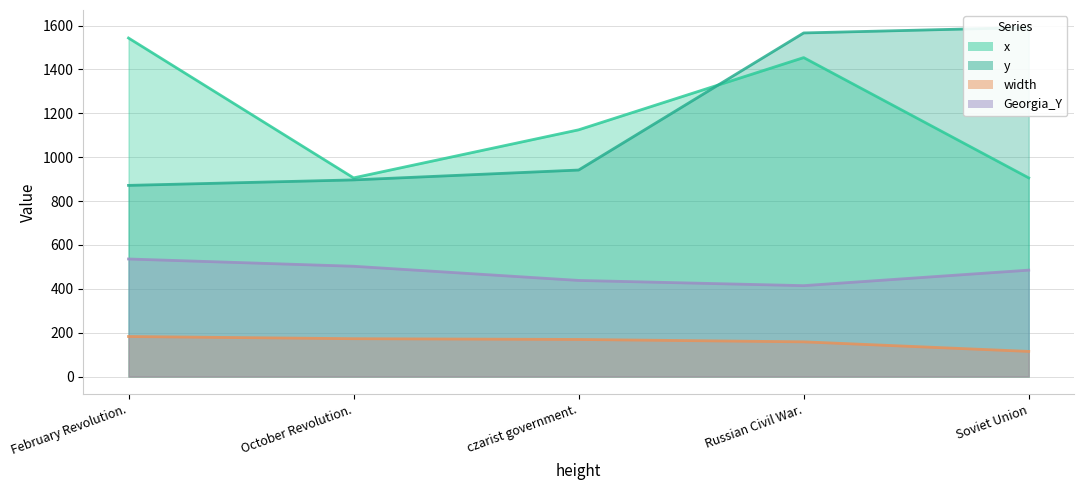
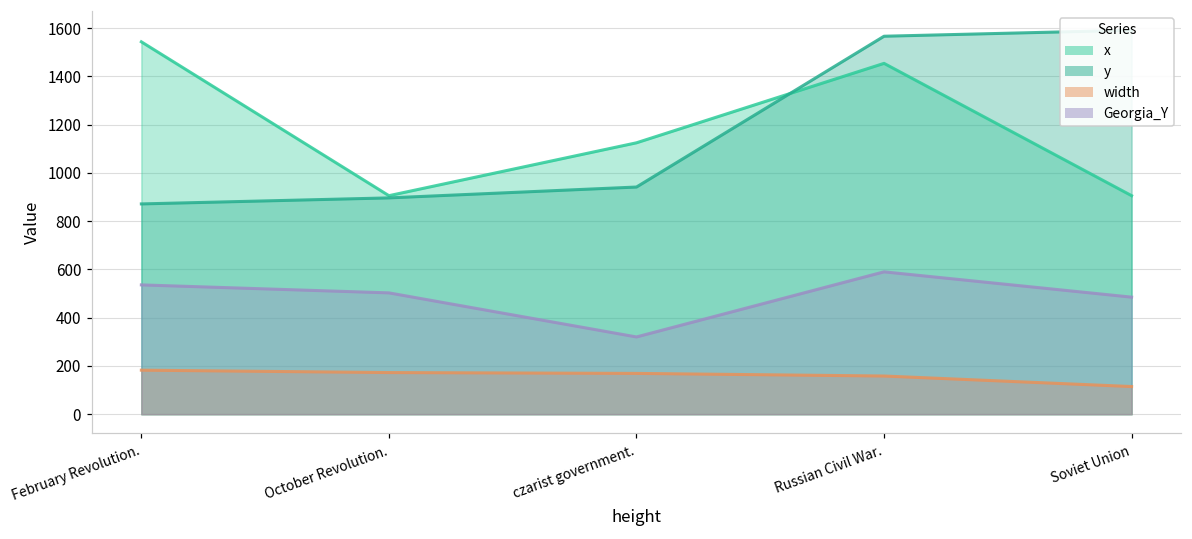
Georgia_Y, czarist government.: 440 -> 320
Georgia_Y, Russian Civil War.: 410 -> 590
